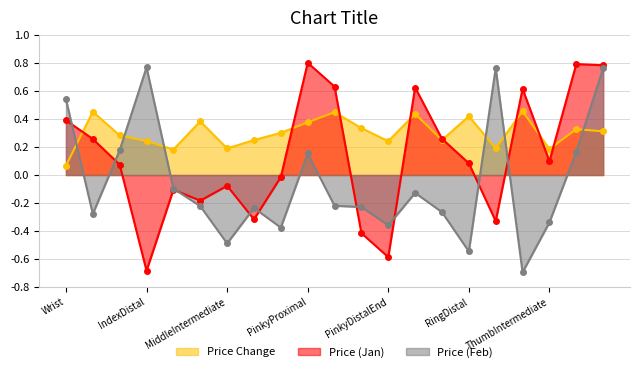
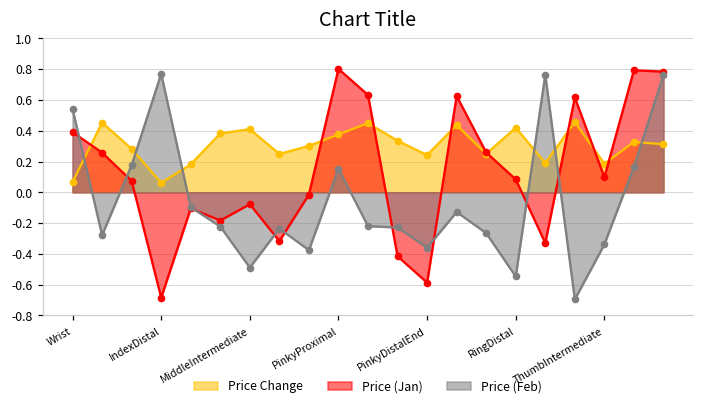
Price Change, IndexDistal: 0.24 -> 0.06
Price Change, MiddleIntermediate: 0.19 -> 0.41
